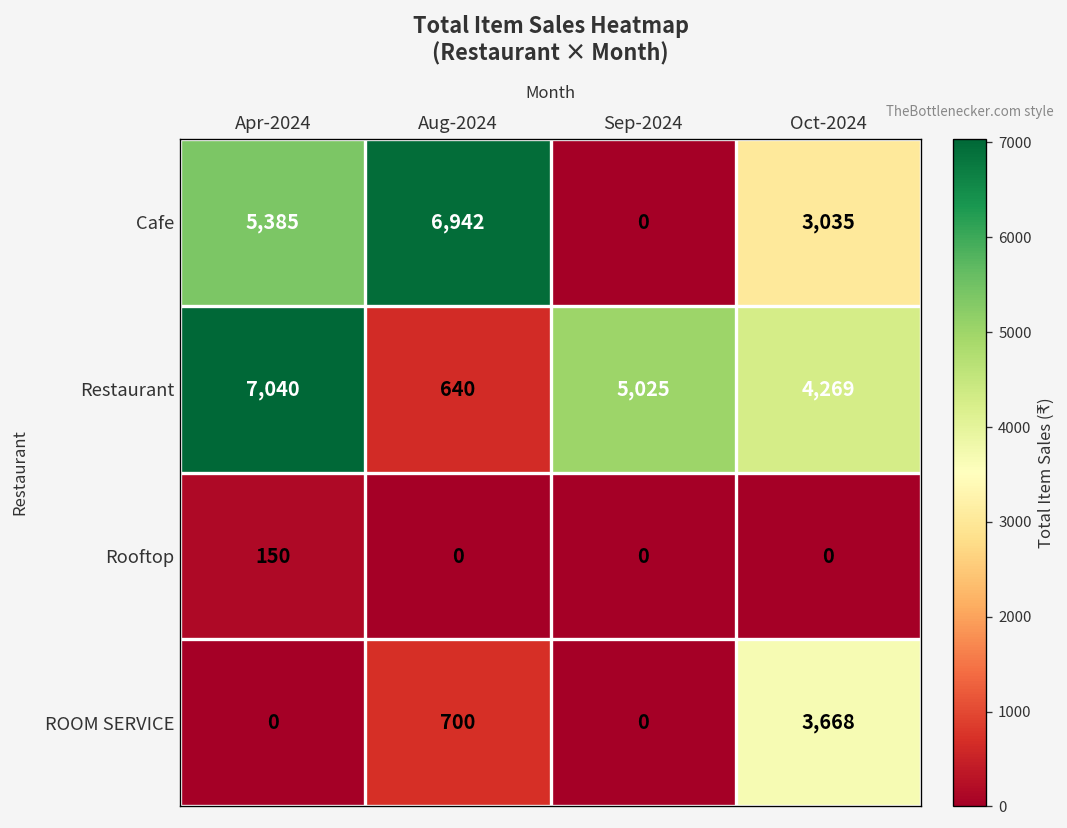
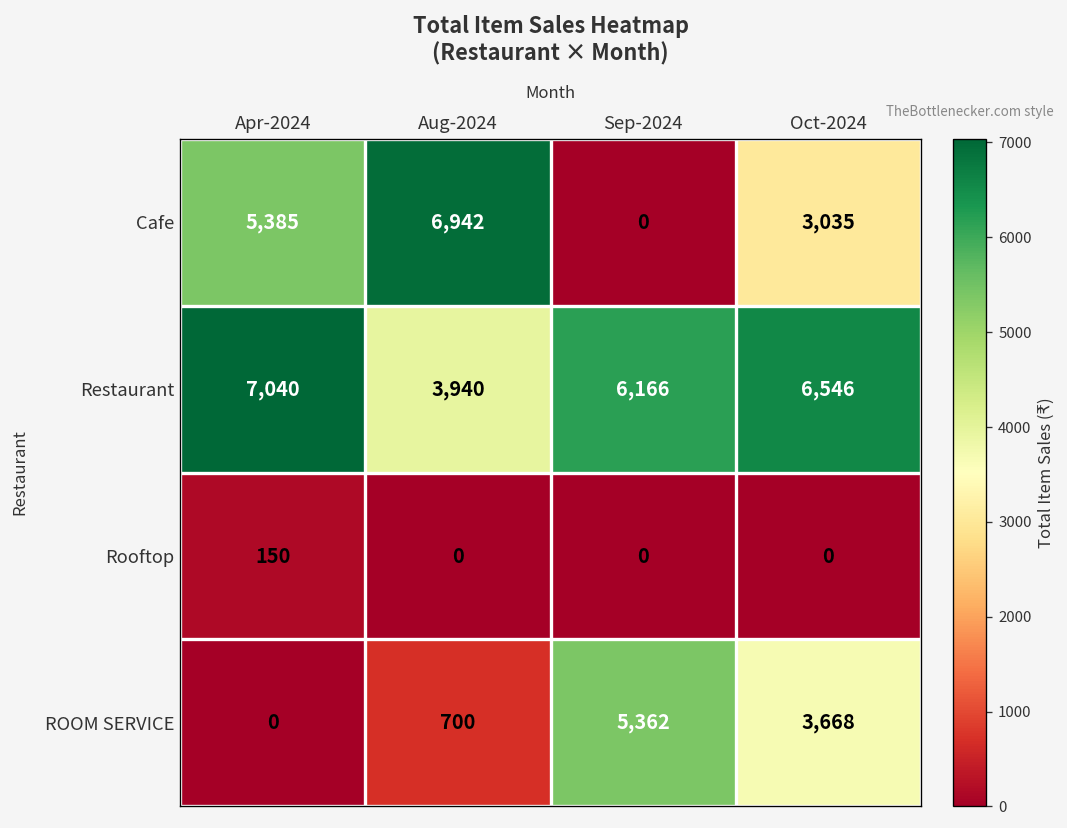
Restaurant, Aug-2024: 640 -> 3,940
Restaurant, Sep-2024: 5,025 -> 6,166
Restaurant, Oct-2024: 4,269 -> 6,546
ROOM SERVICE, Sep-2024: 0 -> 5,362
